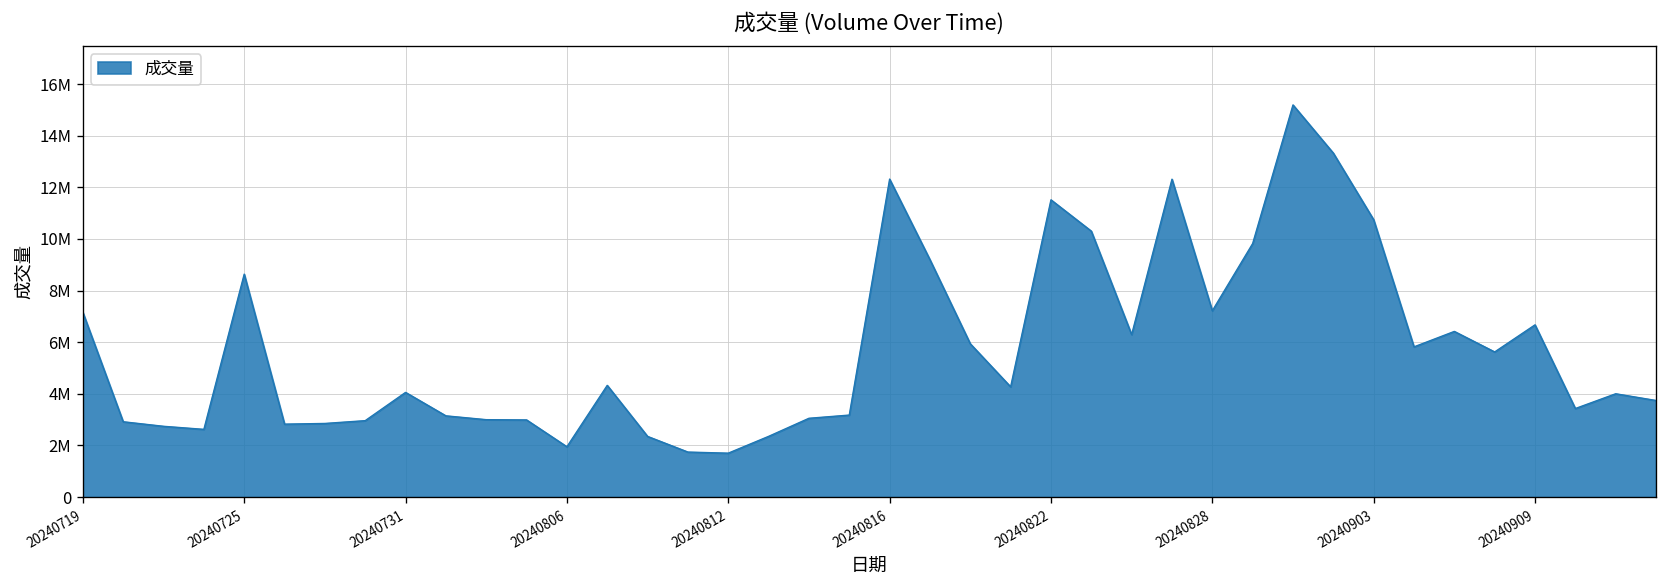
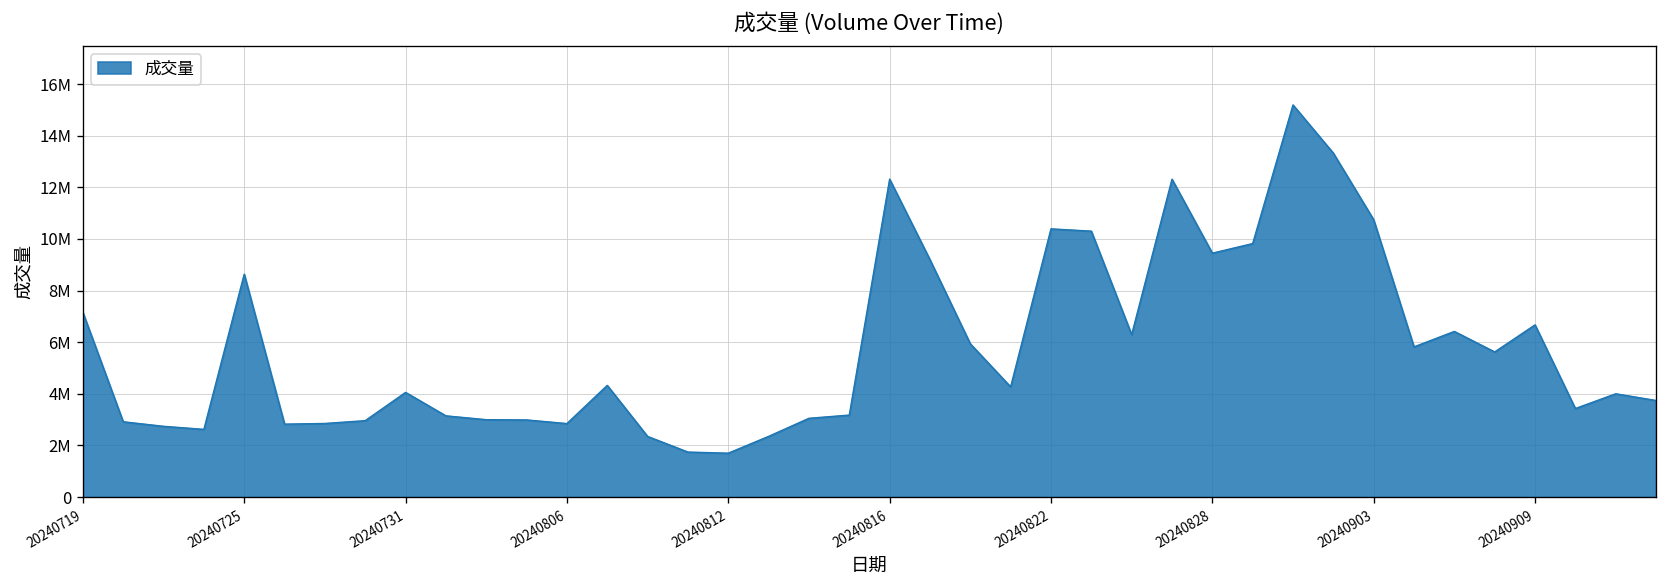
20240806: 2000000 -> 2800000
20240822: 11500000 -> 10400000
20240828: 7200000 -> 9500000
